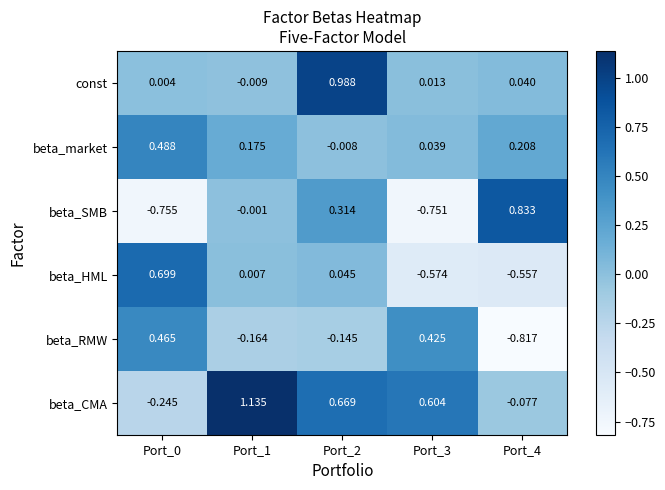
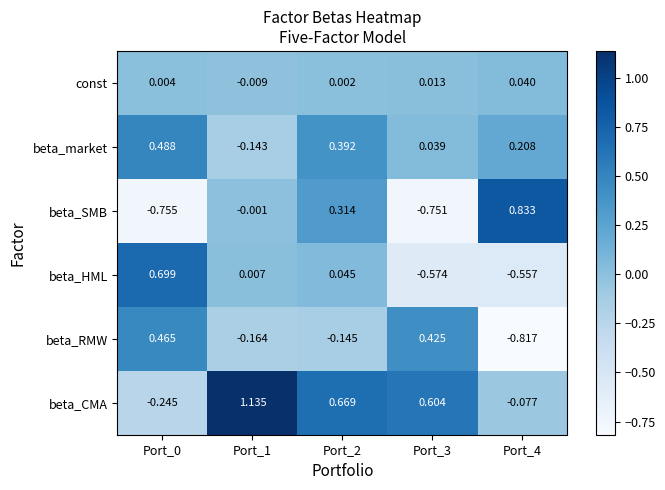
const, Port_2: 0.988 -> 0.002
beta_market, Port_1: 0.175 -> -0.143
beta_market, Port_2: -0.008 -> 0.392
